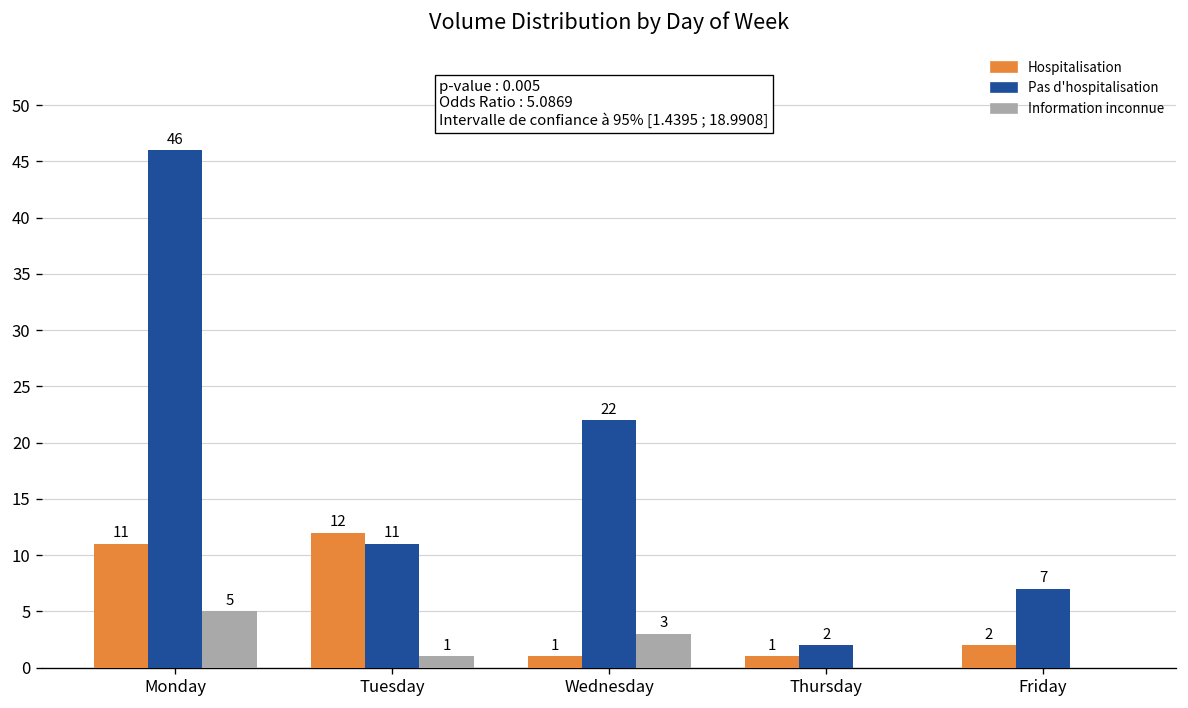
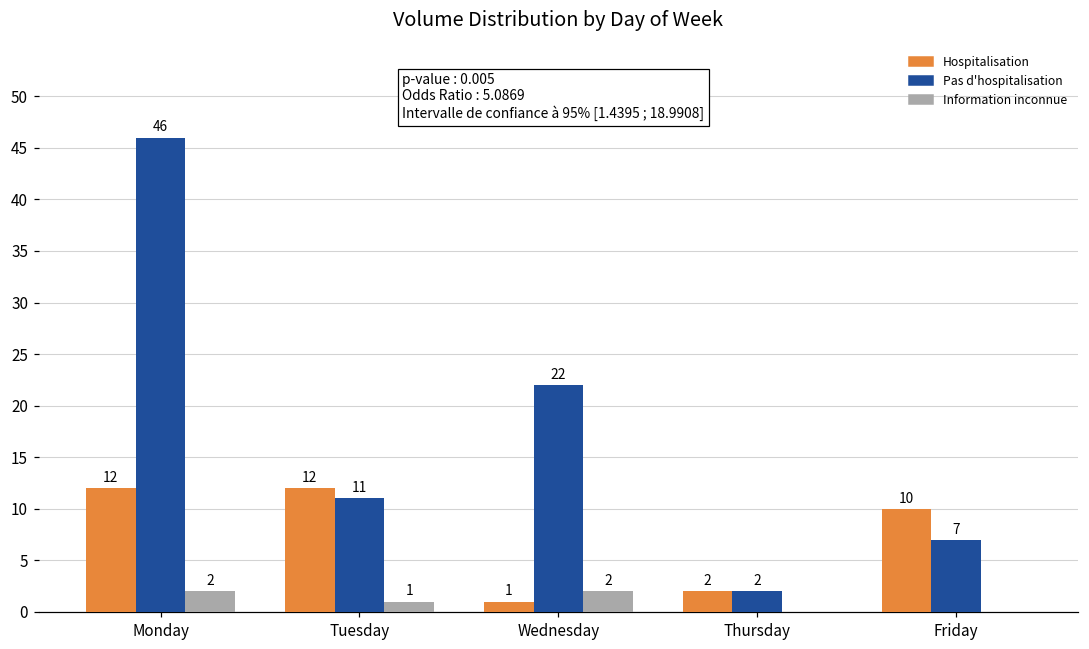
Hospitalisation, Monday: 11 -> 12
Information inconnue, Monday: 5 -> 2
Information inconnue, Wednesday: 3 -> 2
Hospitalisation, Thursday: 1 -> 2
Hospitalisation, Friday: 2 -> 10
